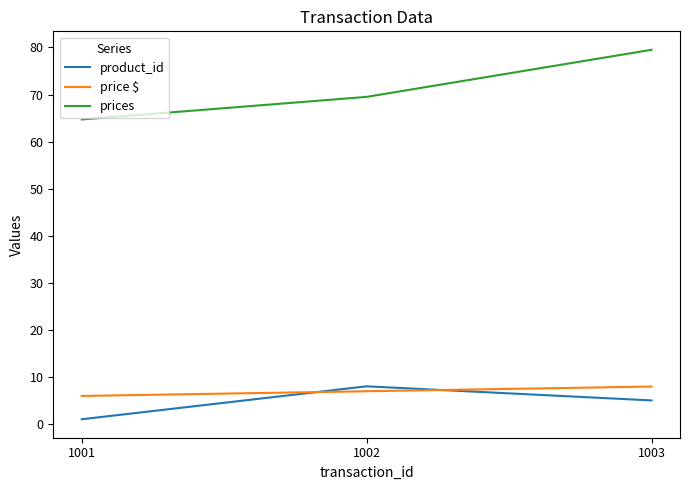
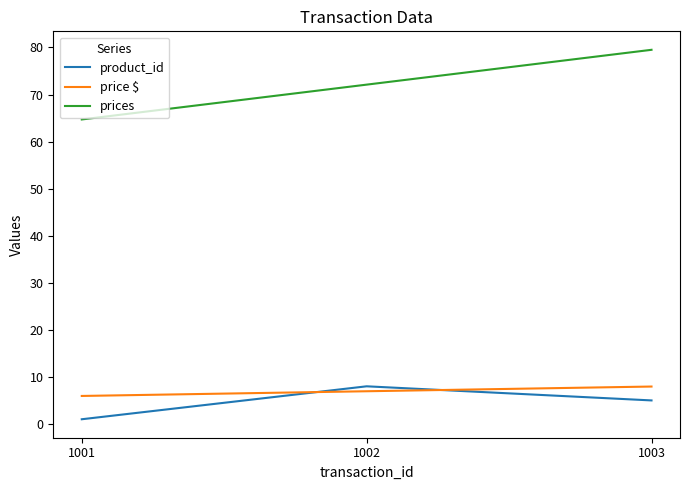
prices, 1002: 70 -> 72
